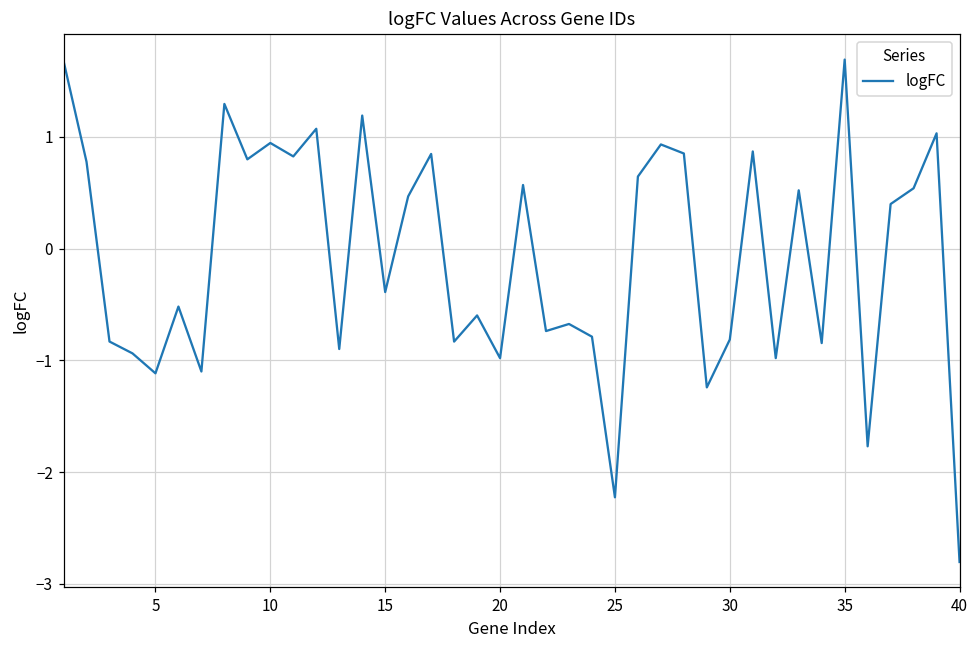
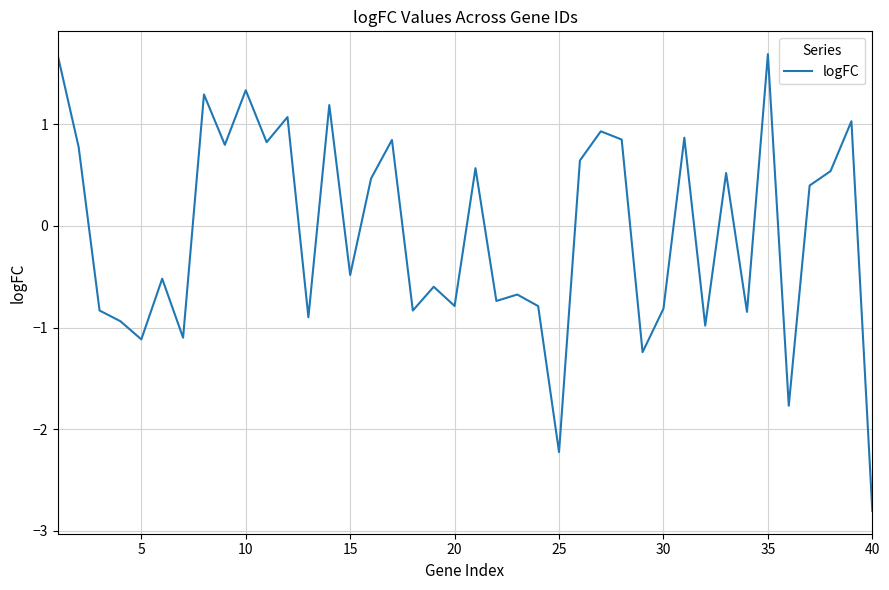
10: 0.94 -> 1.33
15: -0.39 -> -0.48
20: -0.98 -> -0.79
